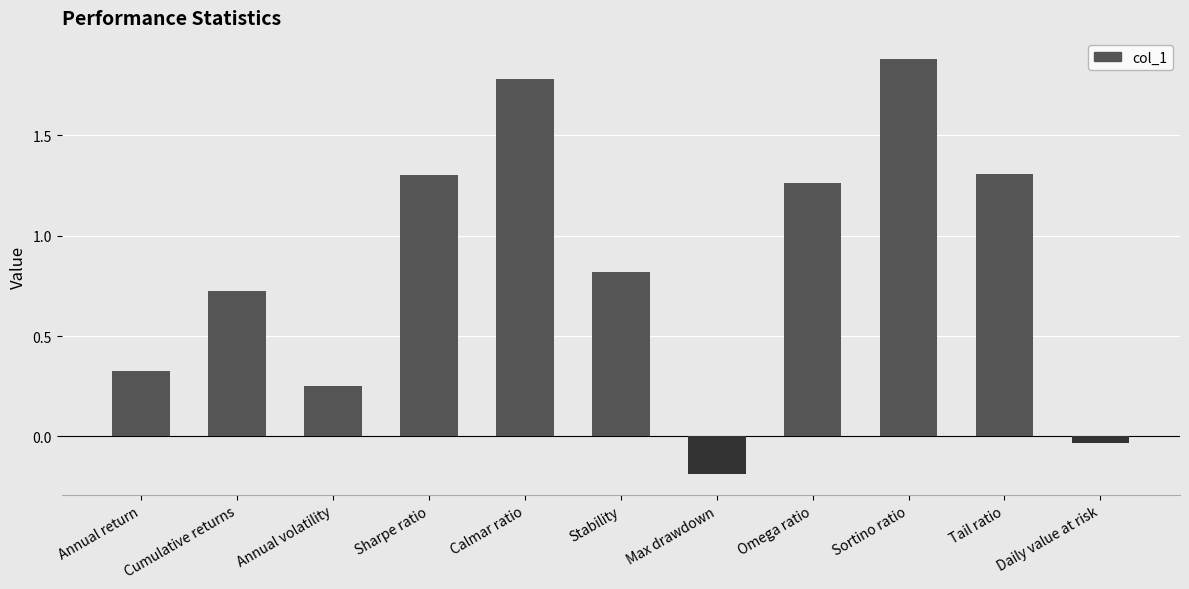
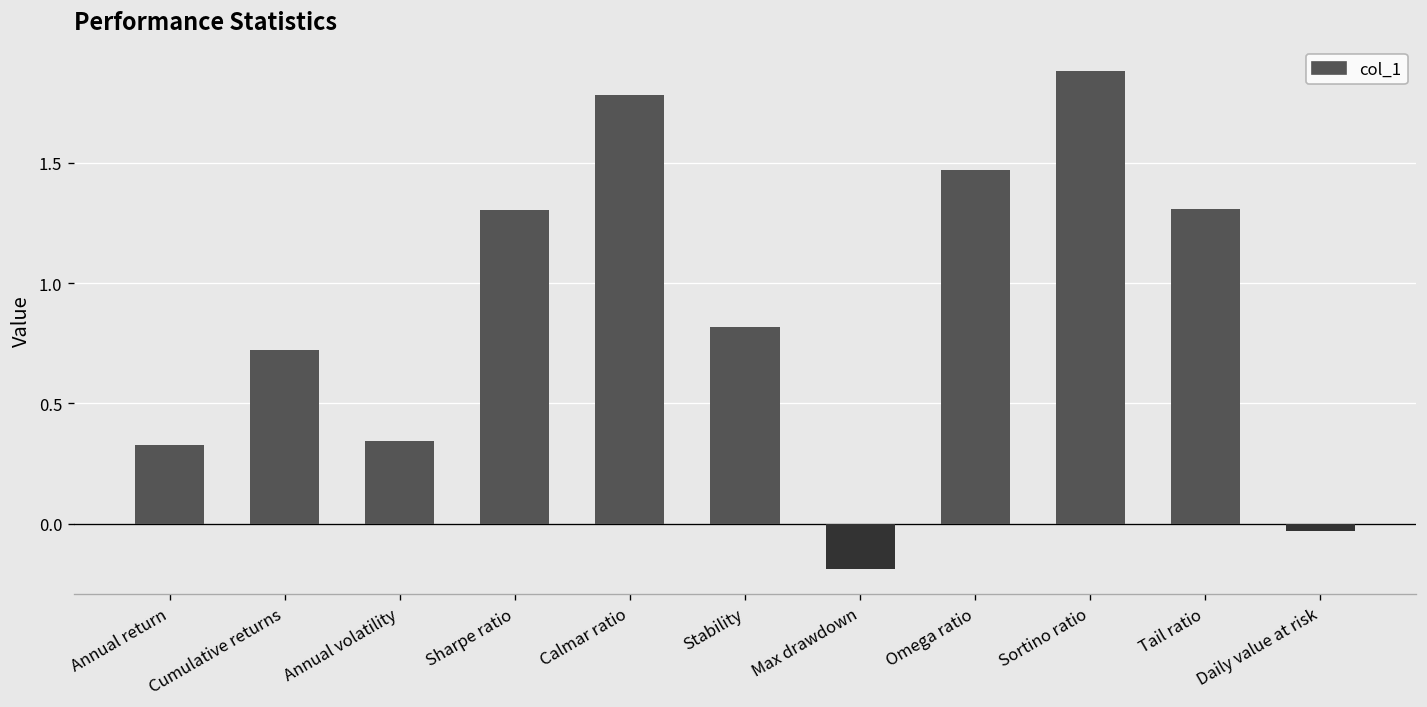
Annual volatility: 0.25 -> 0.34
Omega ratio: 1.26 -> 1.47
